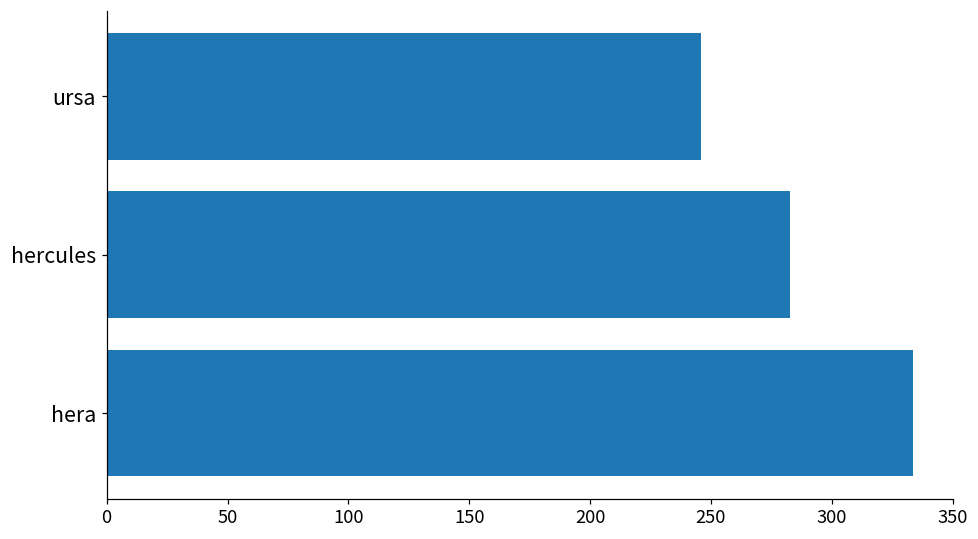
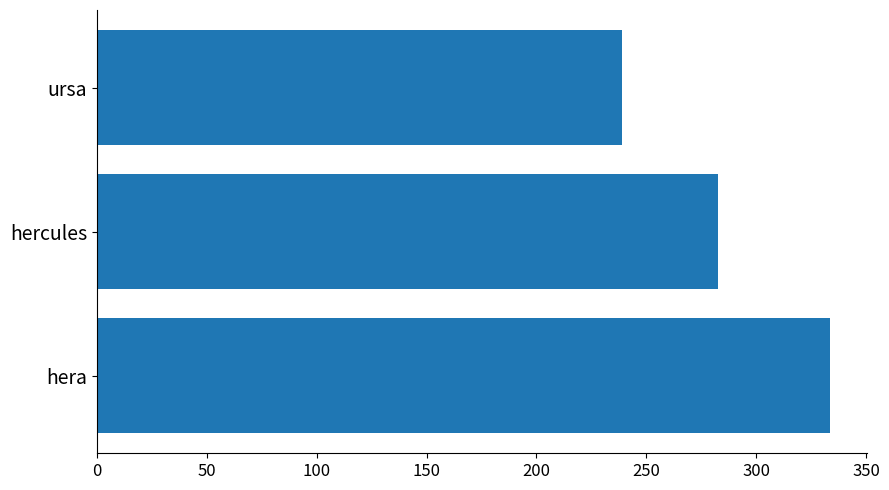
ursa: 246 -> 239
